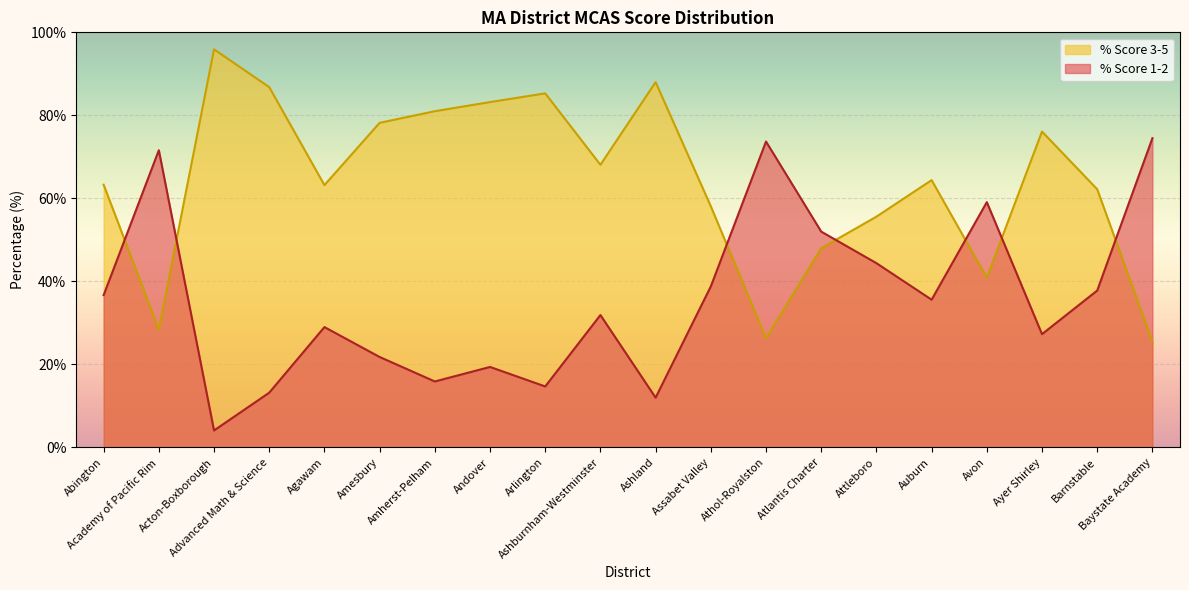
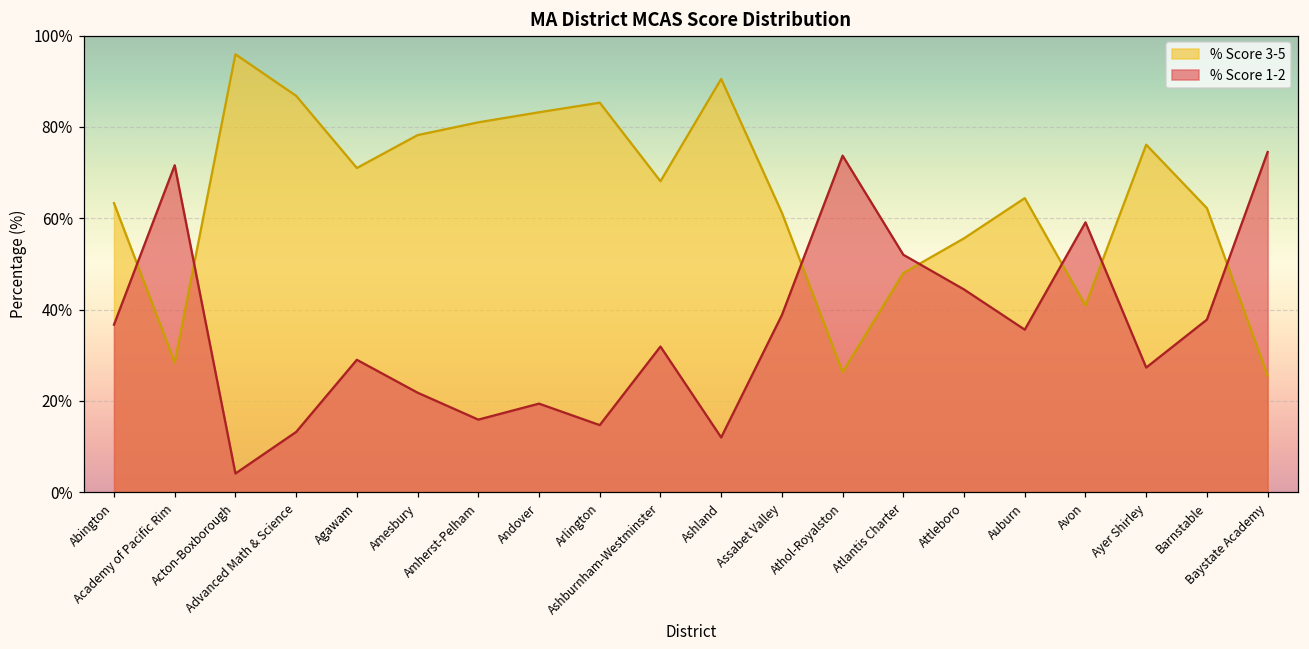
% Score 3-5, Agawam: 63% -> 71%
% Score 3-5, Ashland: 88% -> 91%
% Score 3-5, Assabet Valley: 58% -> 61%
